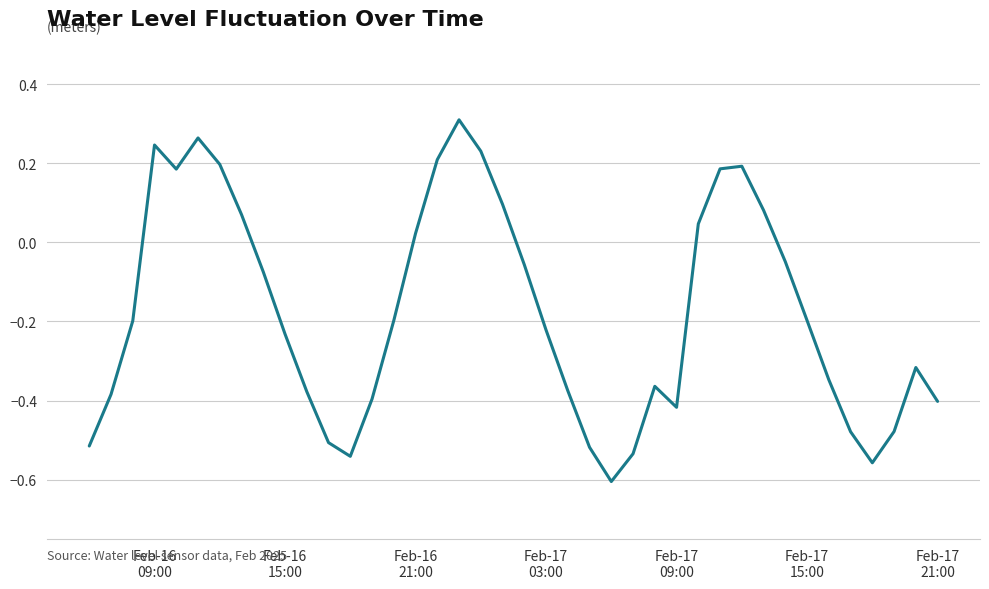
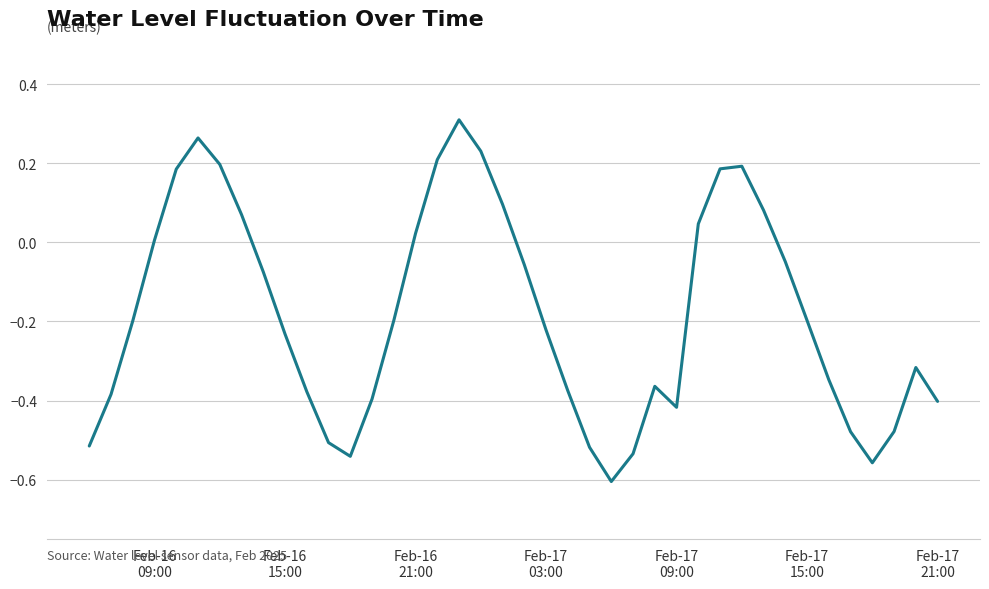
Feb-16 09:00: 0.25 -> 0.01
